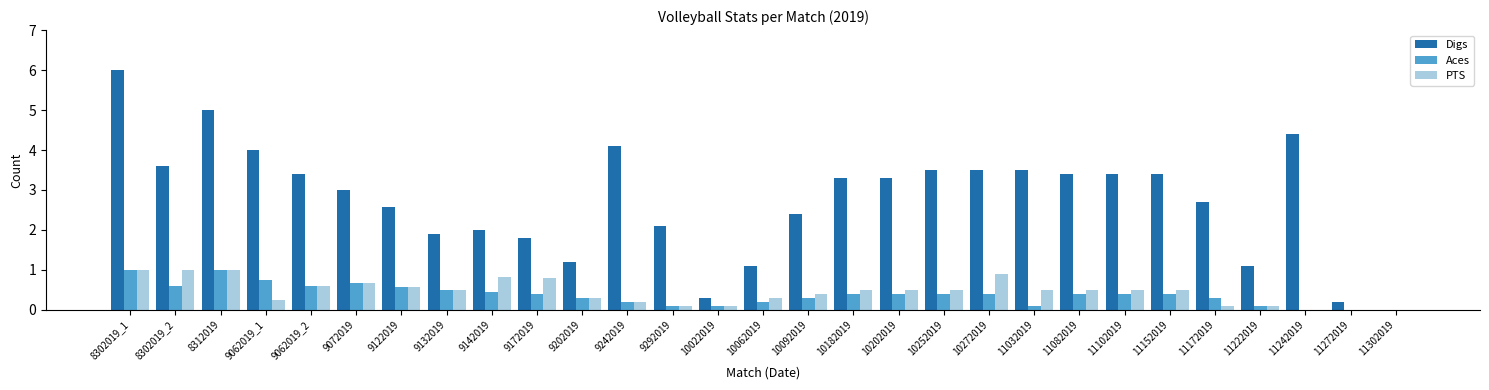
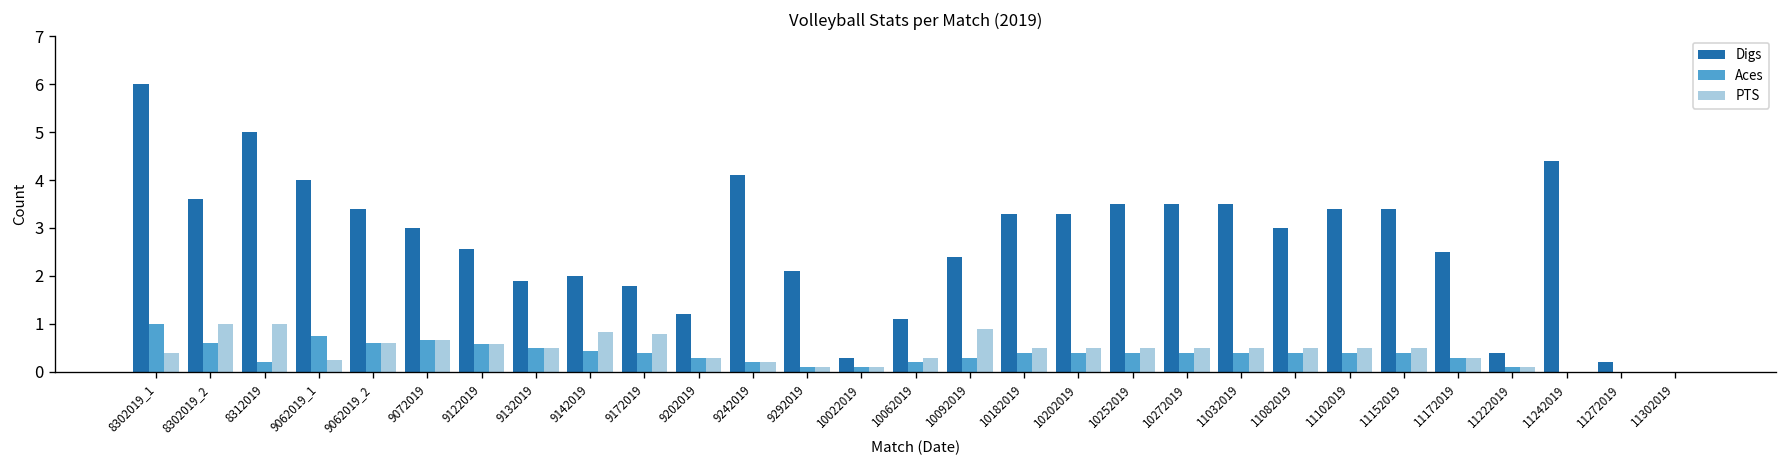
PTS, 8302019_1: 1.0 -> 0.4
Aces, 8312019: 1.0 -> 0.2
PTS, 10092019: 0.4 -> 0.9
PTS, 10272019: 0.9 -> 0.5
Aces, 11032019: 0.1 -> 0.4
Digs, 11082019: 3.4 -> 3.0
Digs, 11172019: 2.7 -> 2.5
PTS, 11172019: 0.1 -> 0.3
Digs, 11222019: 1.1 -> 0.4
